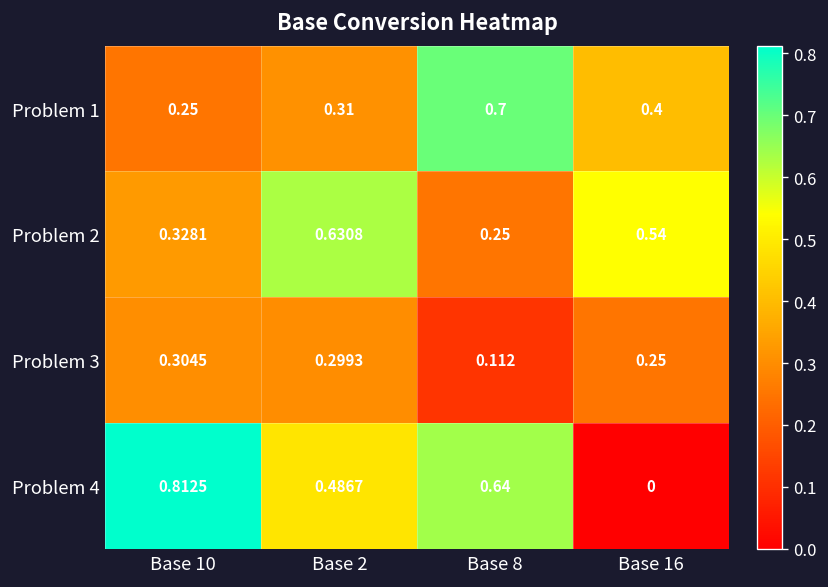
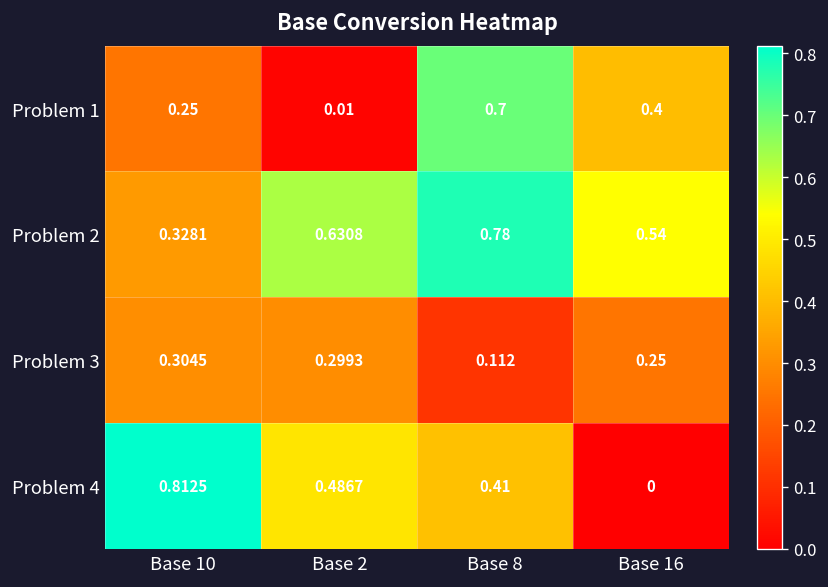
Problem 1, Base 2: 0.31 -> 0.01
Problem 2, Base 8: 0.25 -> 0.78
Problem 4, Base 8: 0.64 -> 0.41
